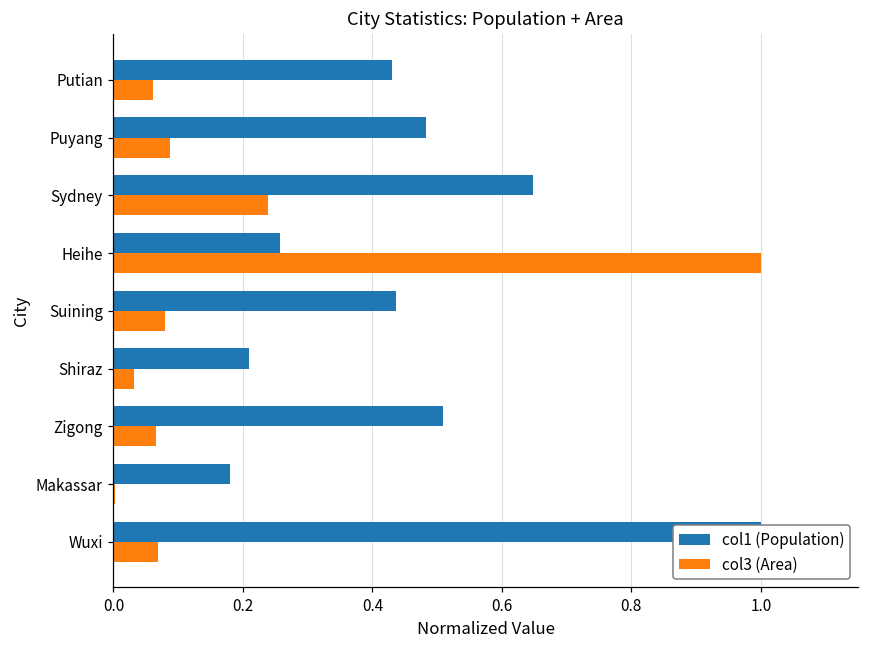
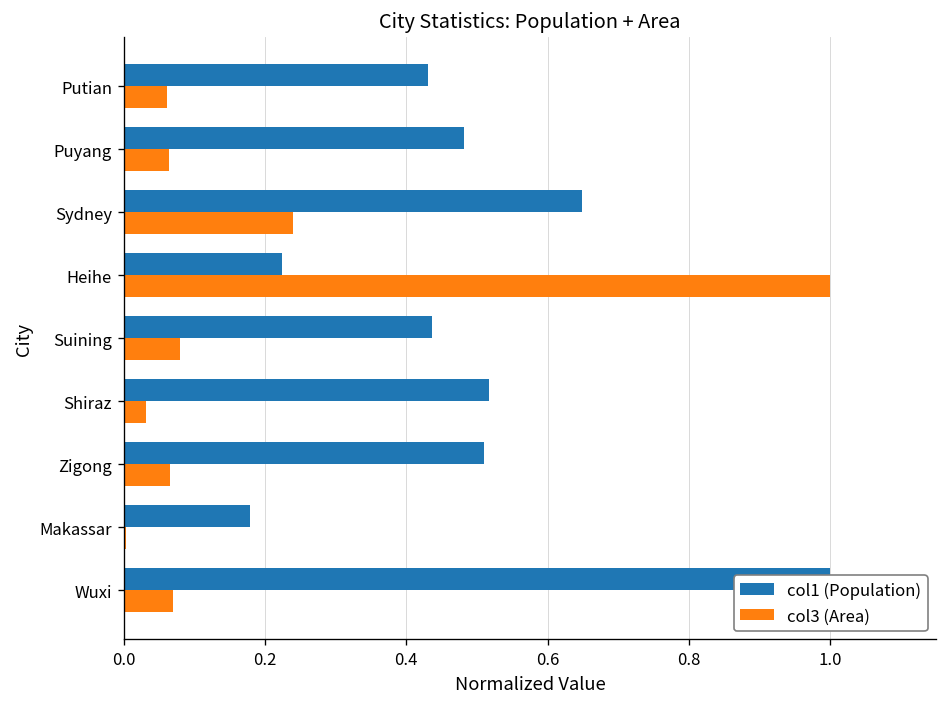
col3 (Area), Puyang: 0.09 -> 0.06
col1 (Population), Heihe: 0.26 -> 0.22
col1 (Population), Shiraz: 0.21 -> 0.52
